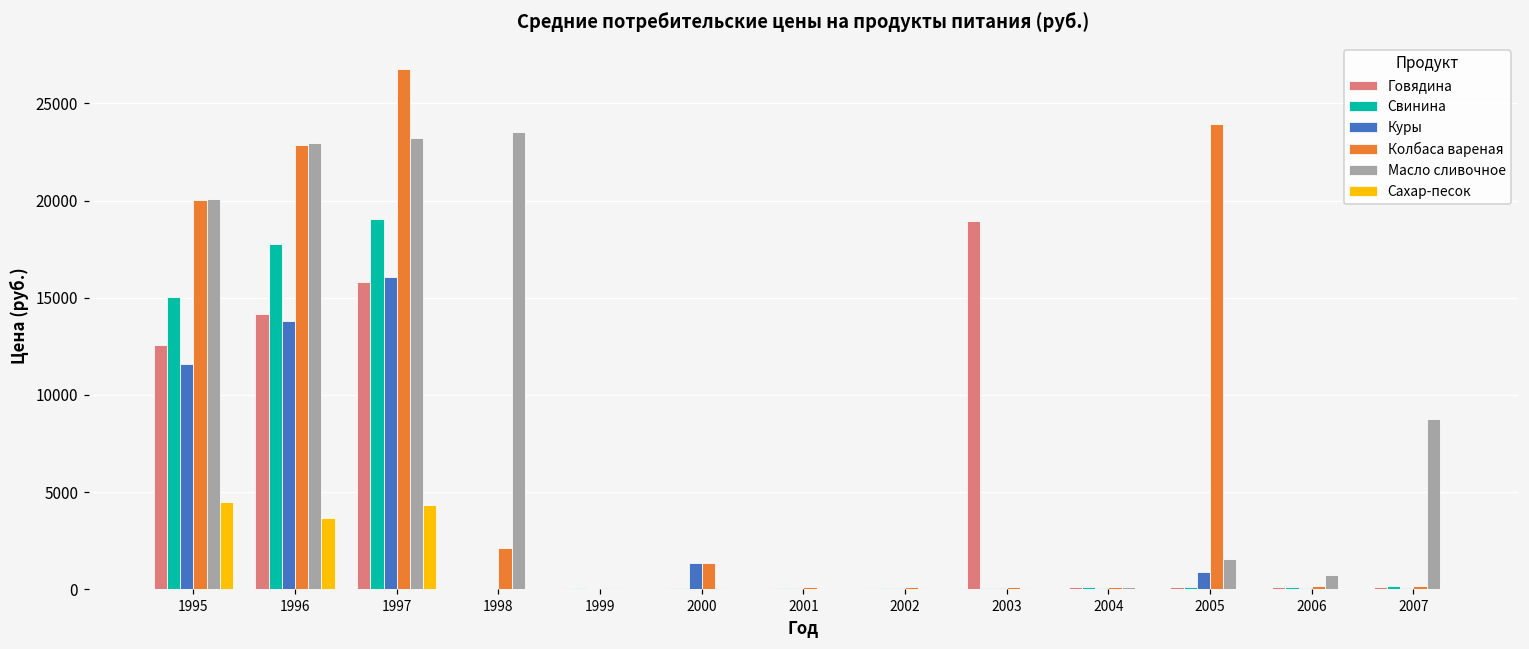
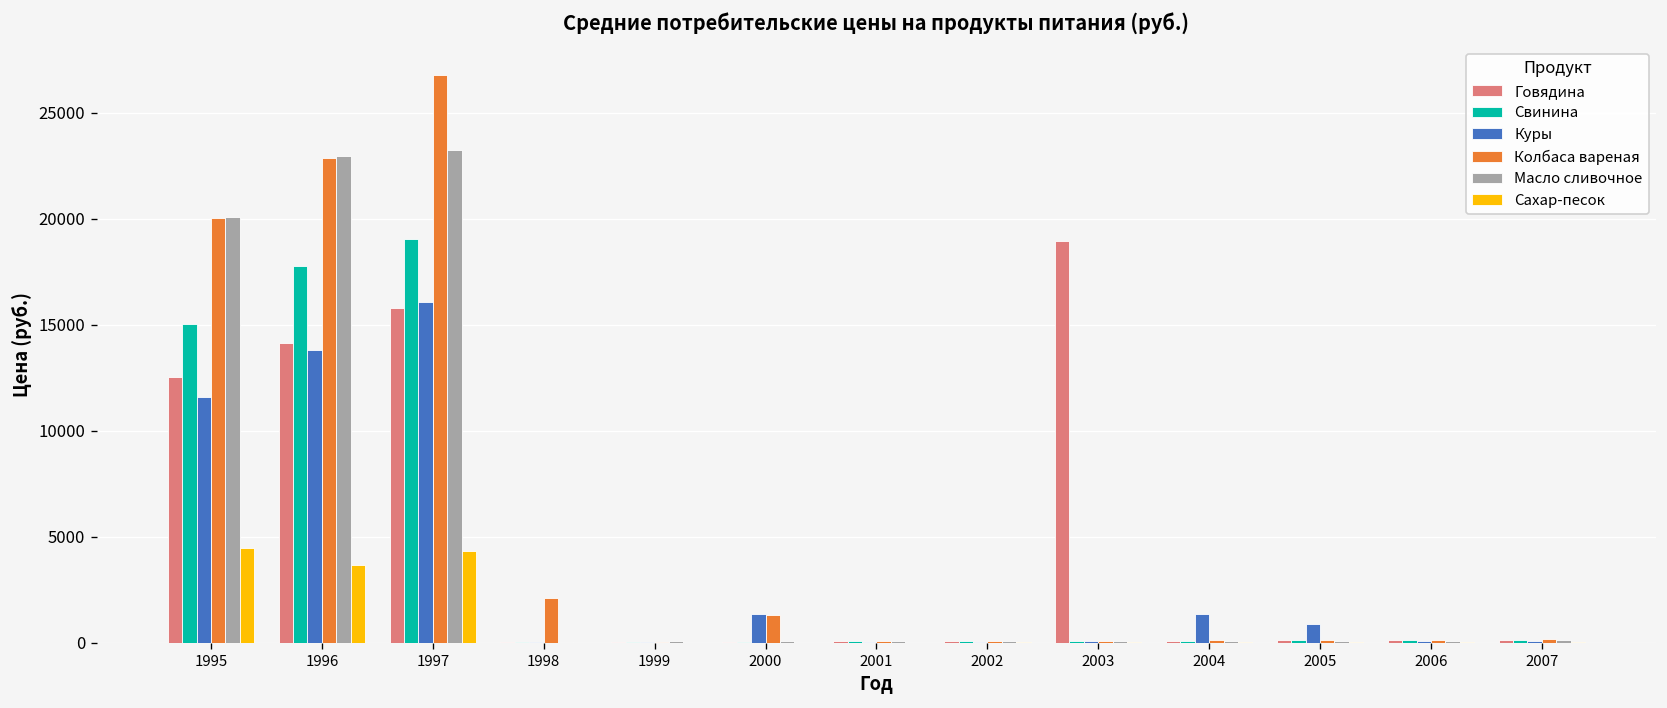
Масло сливочное, 1998: 23500 -> 100
Куры, 2004: 100 -> 1400
Колбаса вареная, 2005: 23900 -> 100
Масло сливочное, 2005: 1600 -> 100
Масло сливочное, 2006: 700 -> 100
Масло сливочное, 2007: 8800 -> 200
